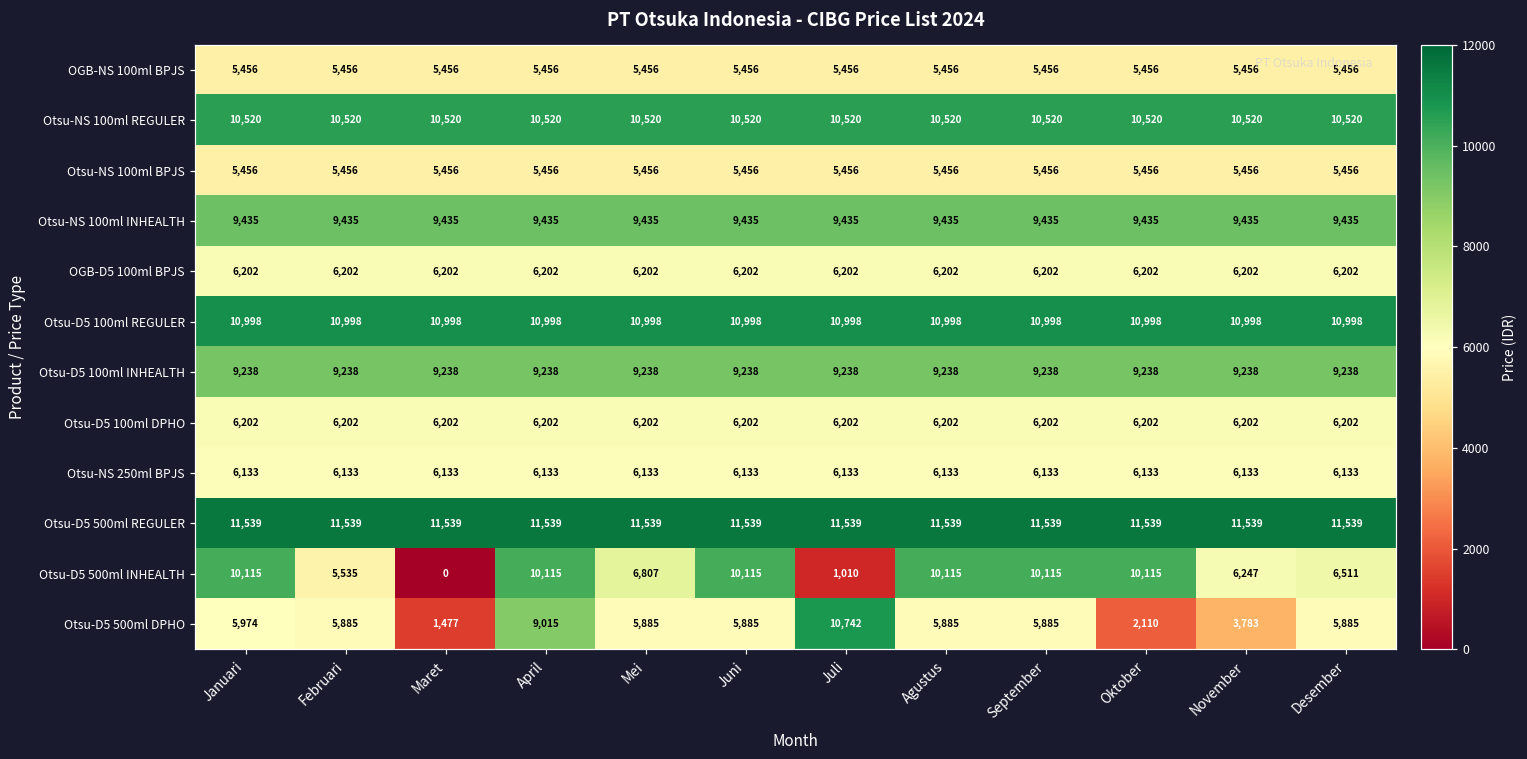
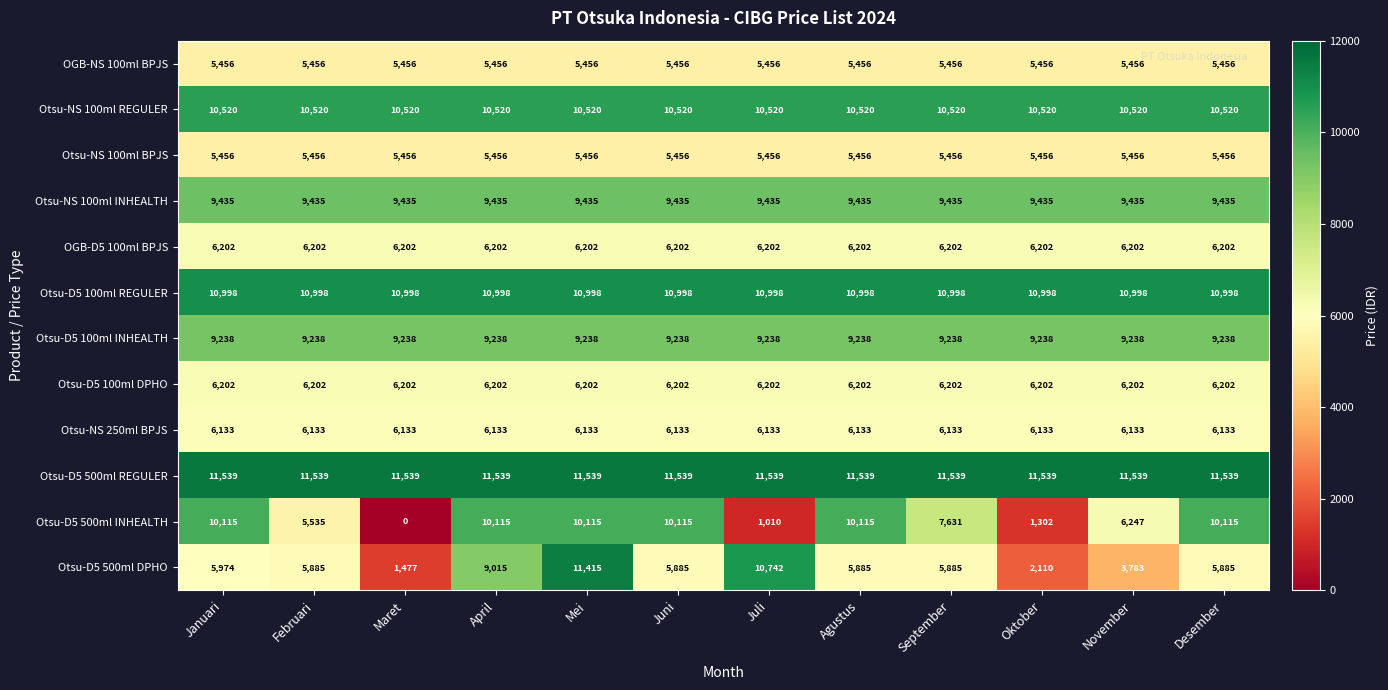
Otsu-D5 500ml INHEALTH, Mei: 6,807 -> 10,115
Otsu-D5 500ml INHEALTH, September: 10,115 -> 7,631
Otsu-D5 500ml INHEALTH, Oktober: 10,115 -> 1,302
Otsu-D5 500ml INHEALTH, Desember: 6,511 -> 10,115
Otsu-D5 500ml DPHO, Mei: 5,885 -> 11,415
